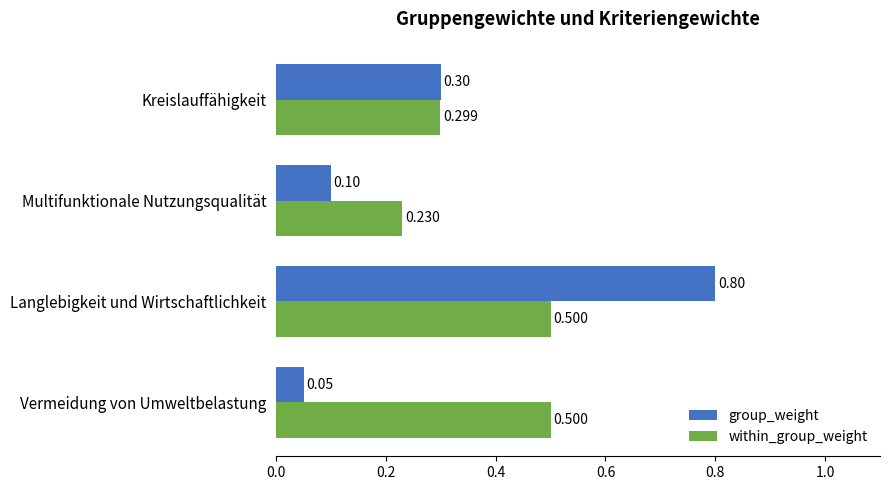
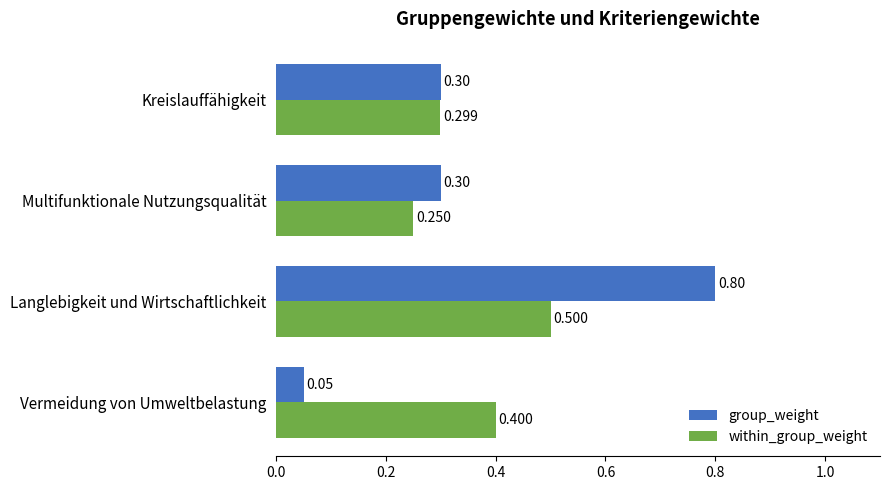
group_weight, Multifunktionale Nutzungsqualität: 0.10 -> 0.30
within_group_weight, Multifunktionale Nutzungsqualität: 0.230 -> 0.250
within_group_weight, Vermeidung von Umweltbelastung: 0.500 -> 0.400
